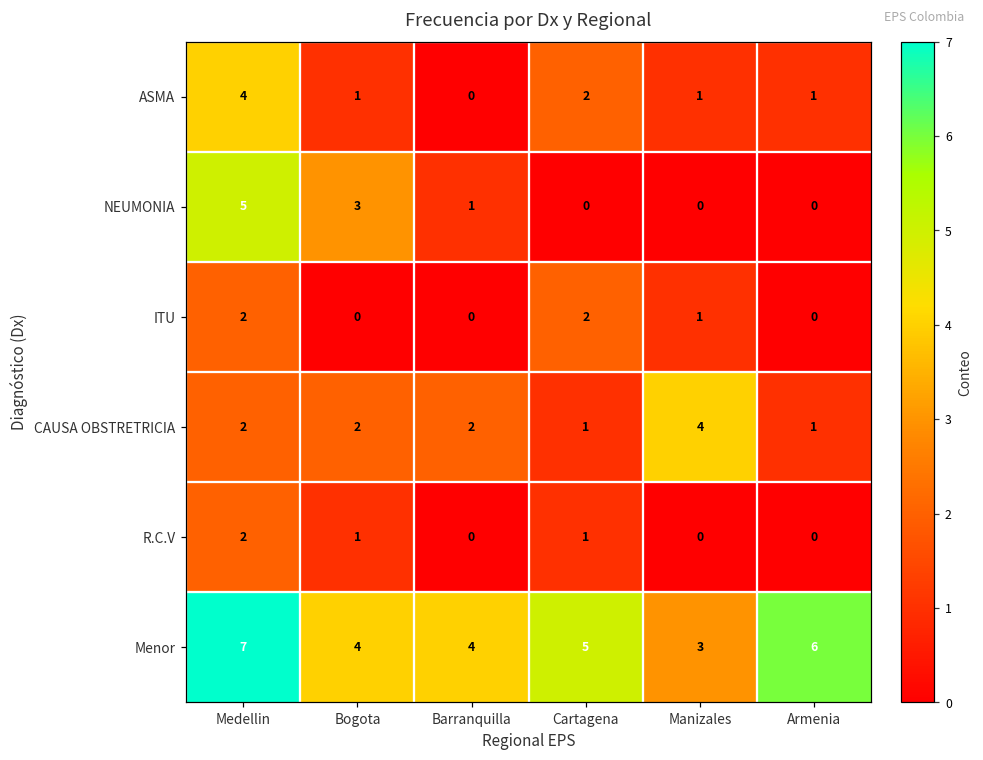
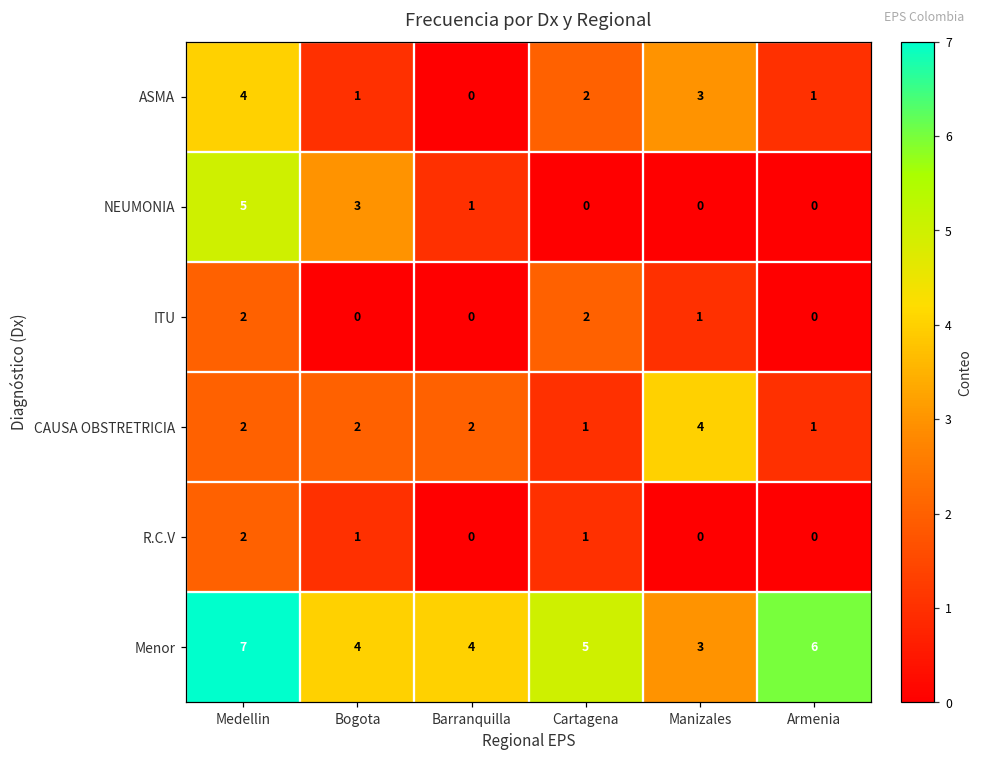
ASMA, Manizales: 1 -> 3
